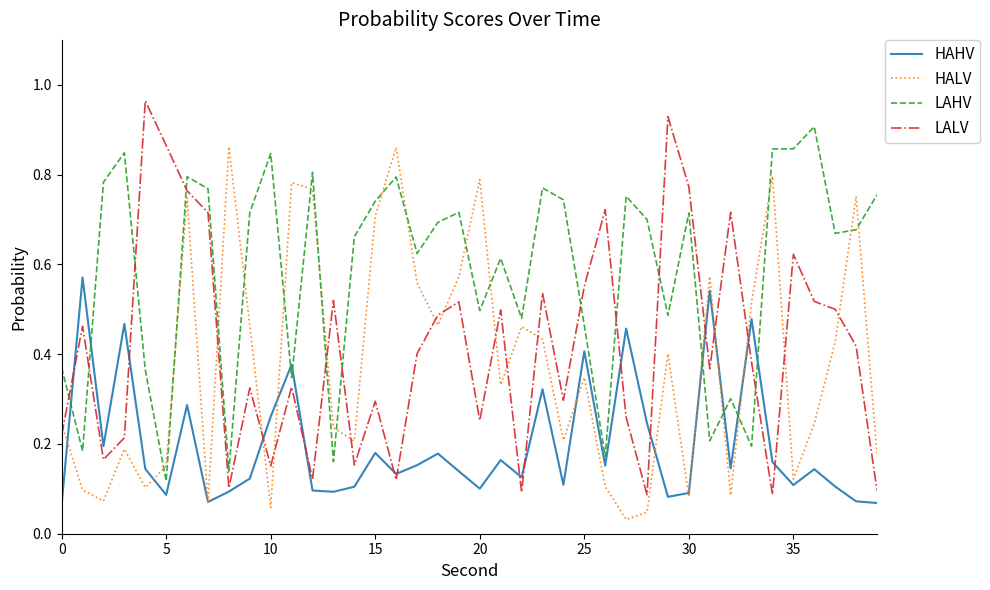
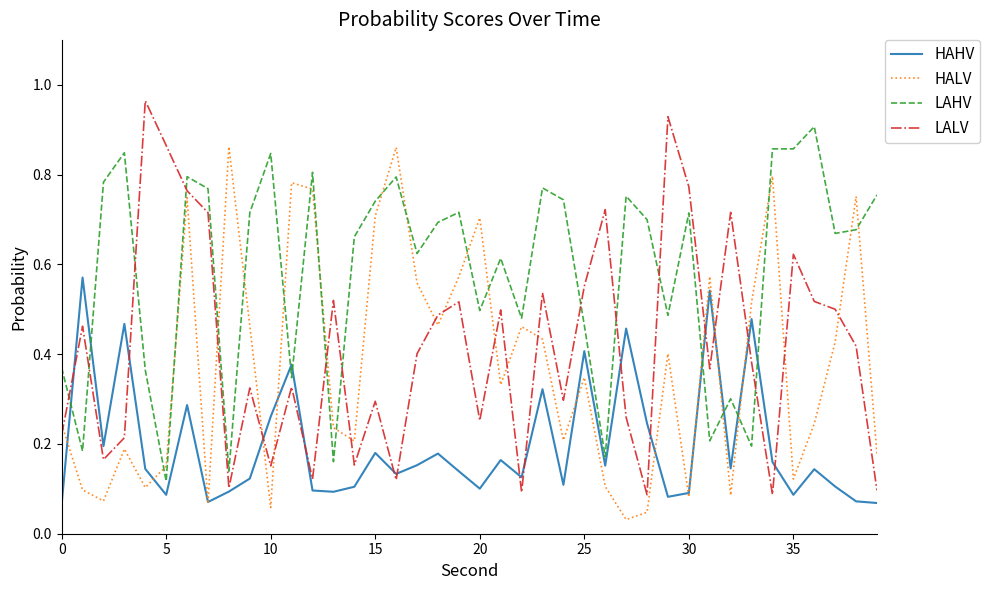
HALV, 20: 0.79 -> 0.70
HAHV, 35: 0.11 -> 0.09
